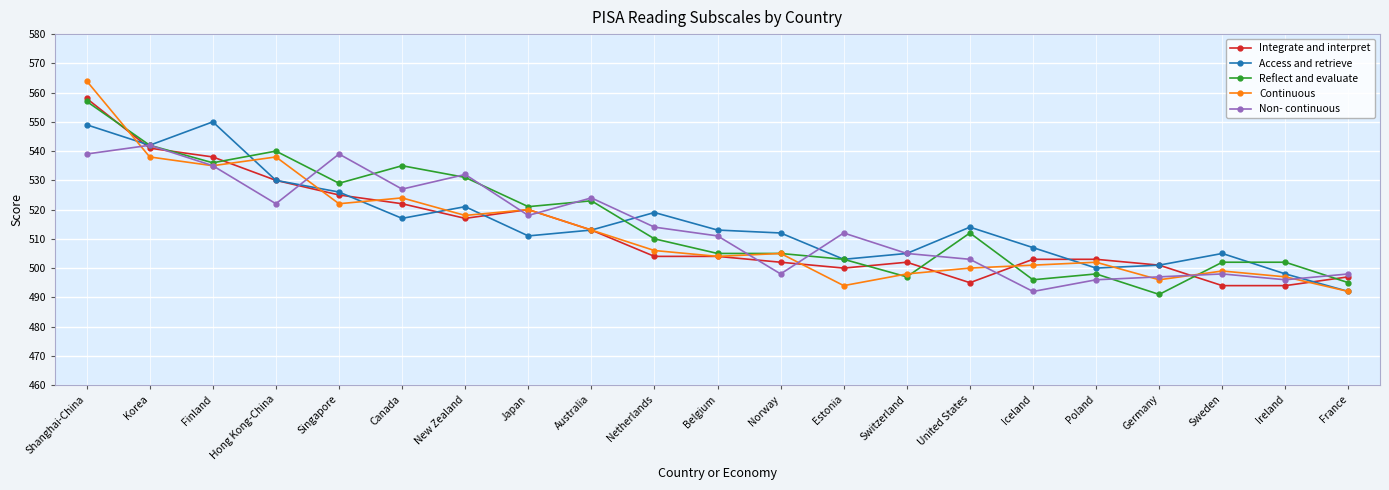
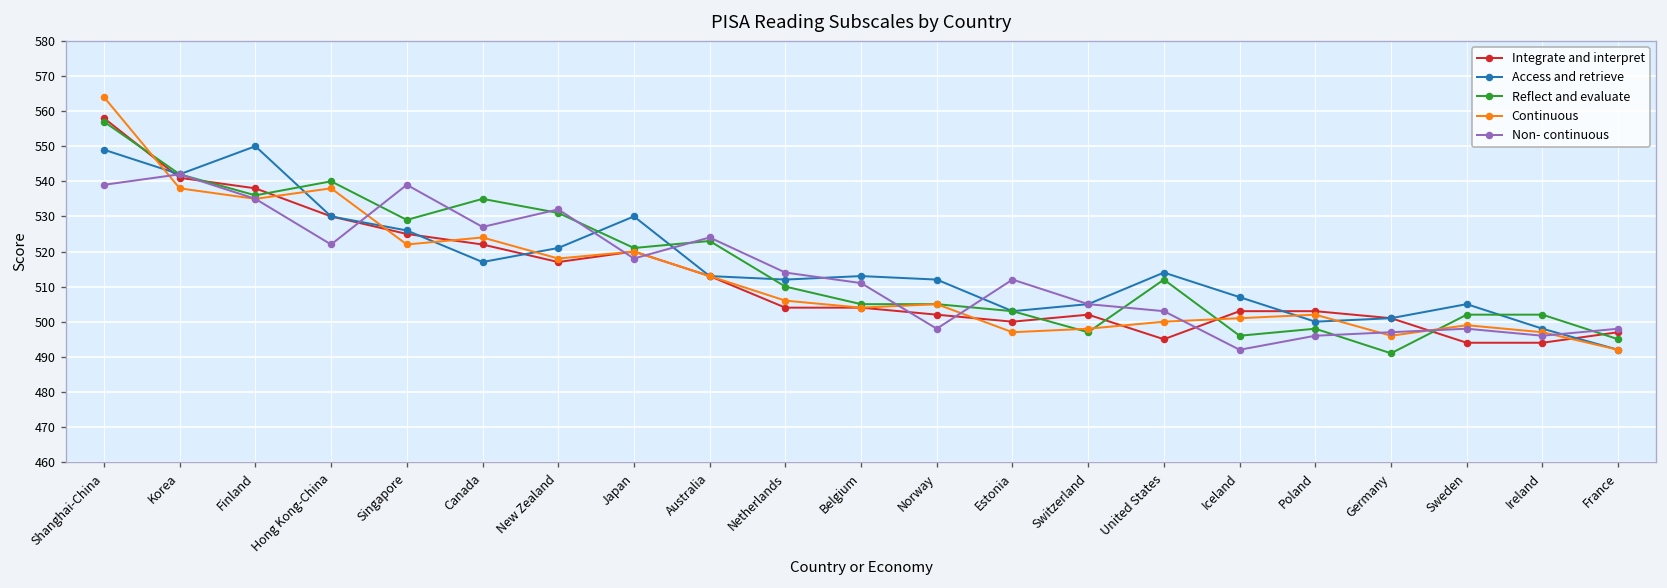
Access and retrieve, Japan: 511 -> 530
Access and retrieve, Netherlands: 519 -> 512
Continuous, Estonia: 494 -> 497
